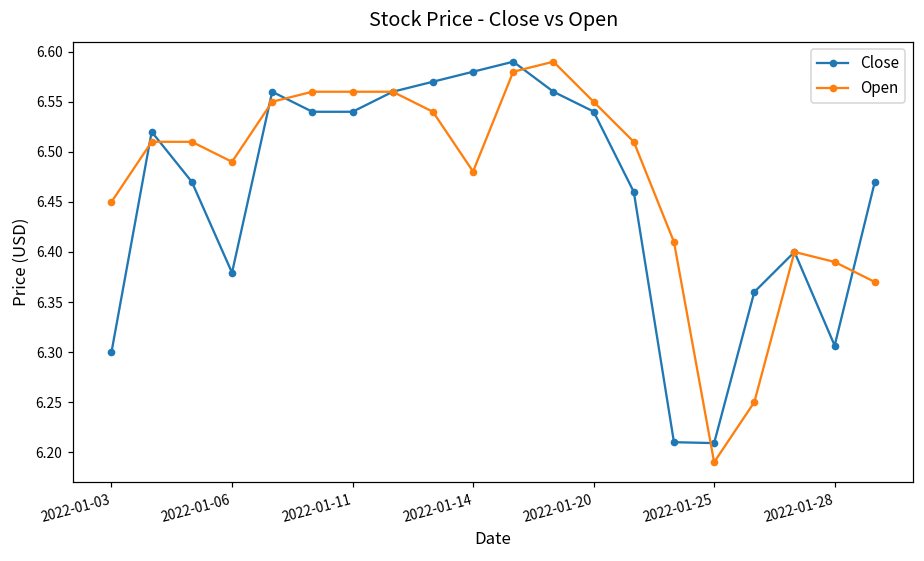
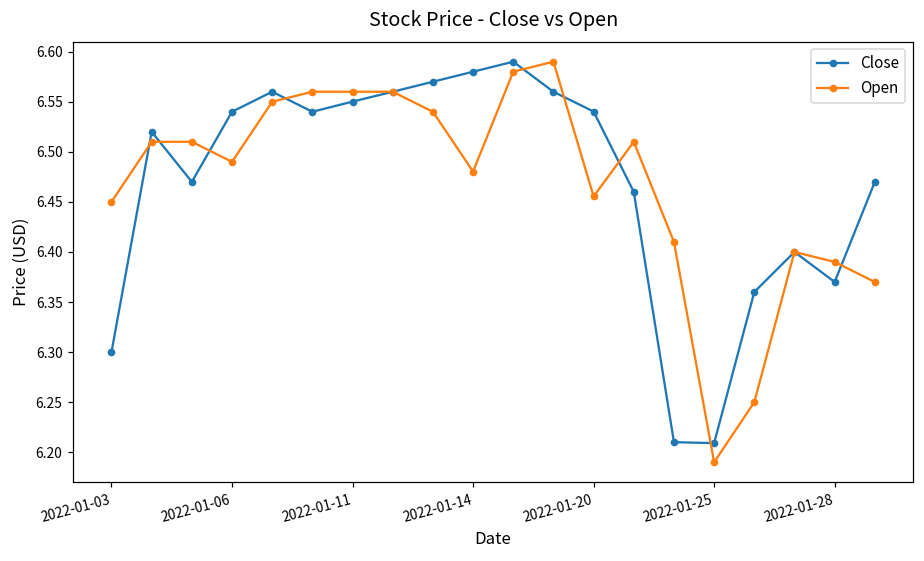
Close, 2022-01-06: 6.38 -> 6.54
Close, 2022-01-11: 6.54 -> 6.55
Open, 2022-01-20: 6.55 -> 6.46
Close, 2022-01-28: 6.31 -> 6.37
